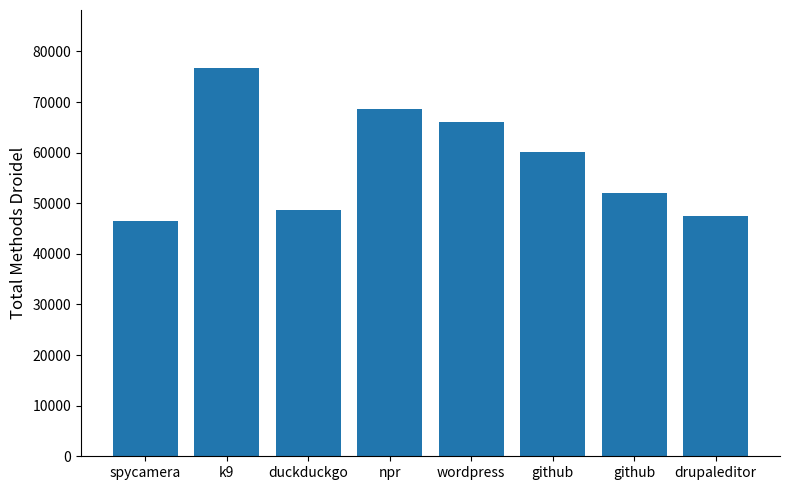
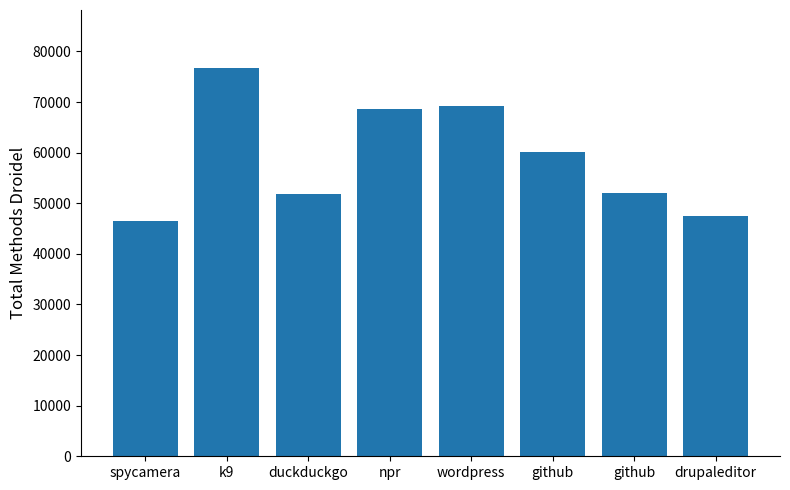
duckduckgo: 49000 -> 52000
wordpress: 66000 -> 69000
